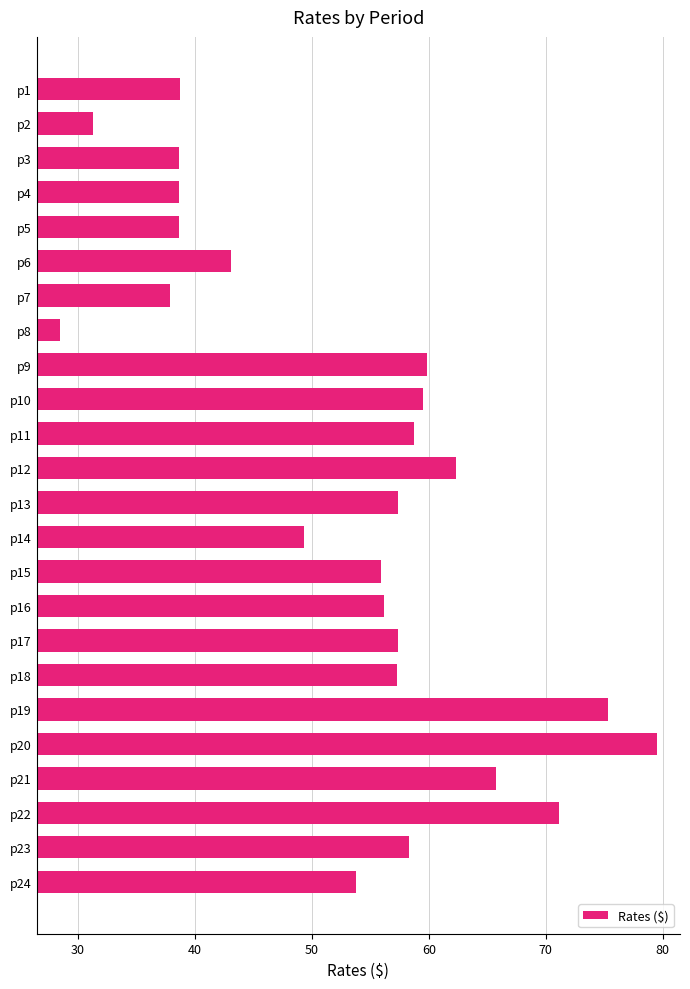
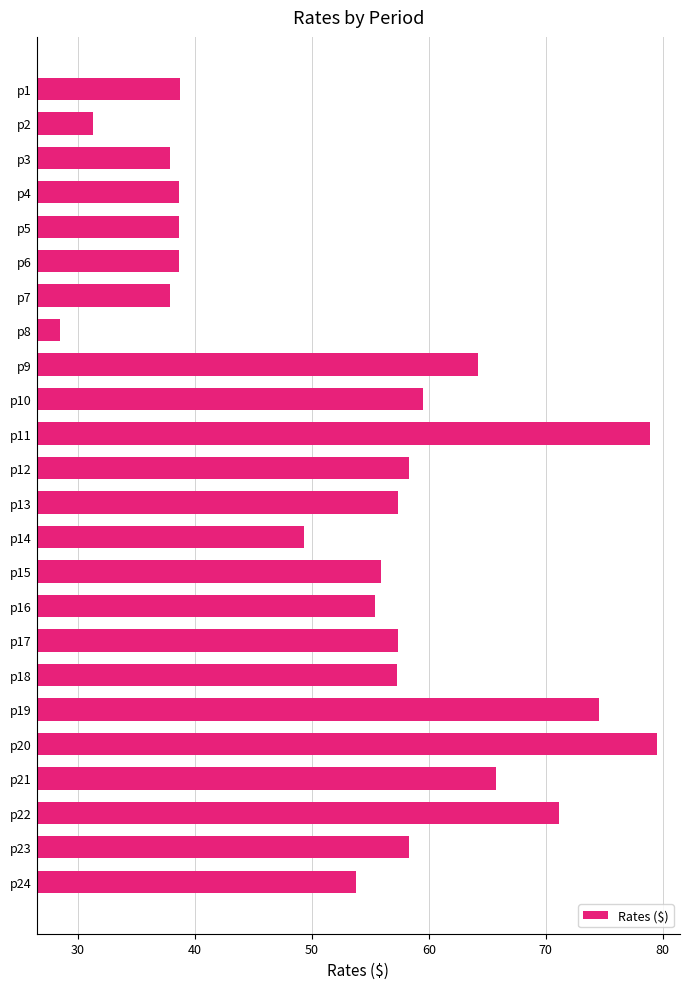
p3: 38.6 -> 37.9
p6: 43.1 -> 38.6
p9: 59.9 -> 64.2
p11: 58.7 -> 78.9
p12: 62.3 -> 58.3
p16: 56.2 -> 55.4
p19: 75.3 -> 74.6
